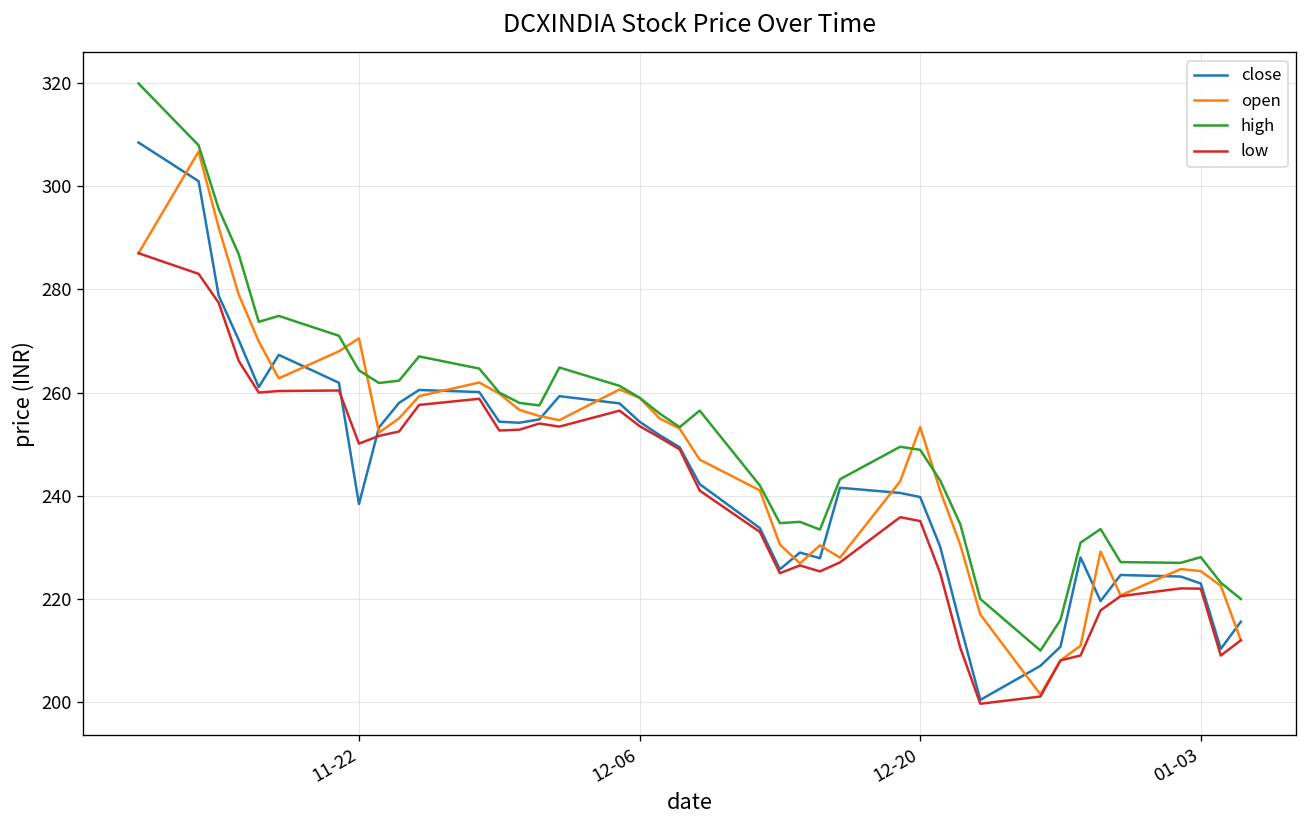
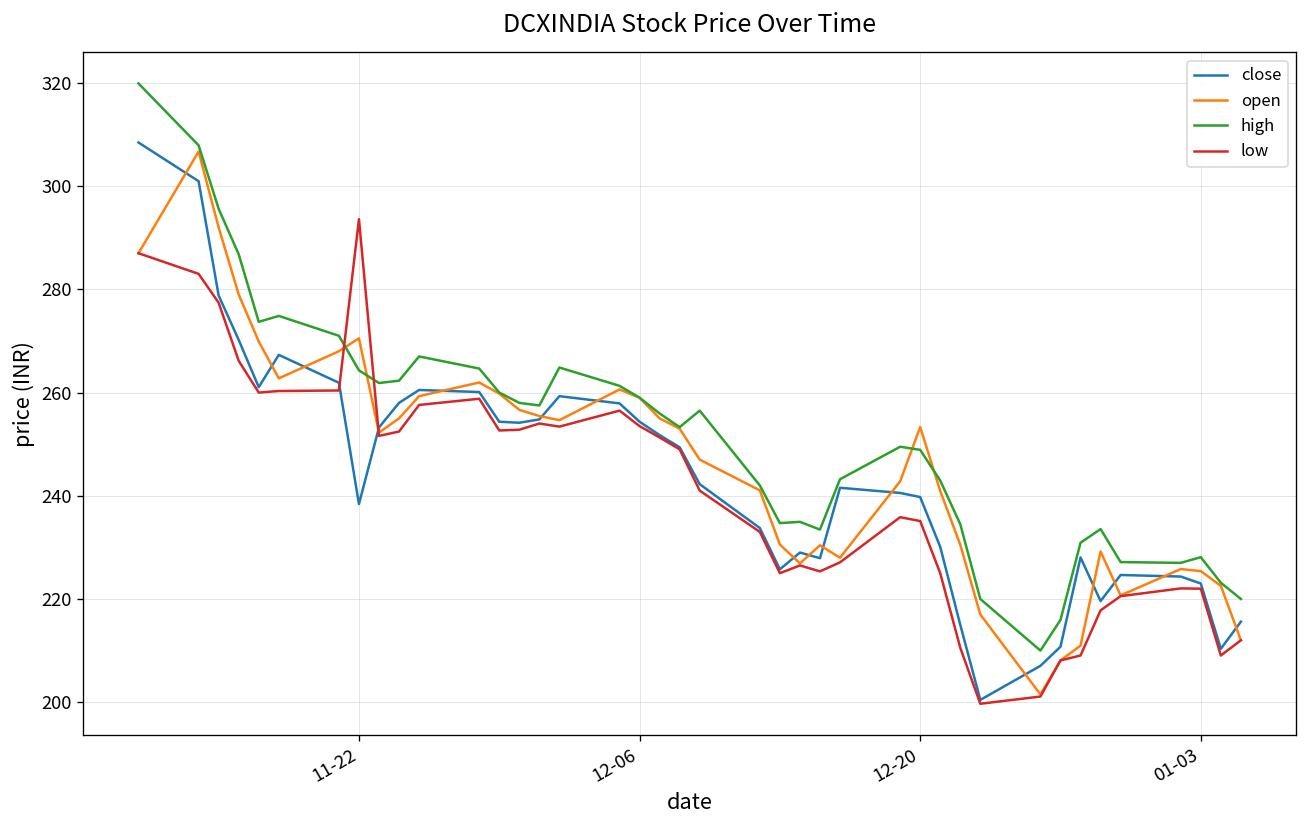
low, 11-22: 250 -> 294
